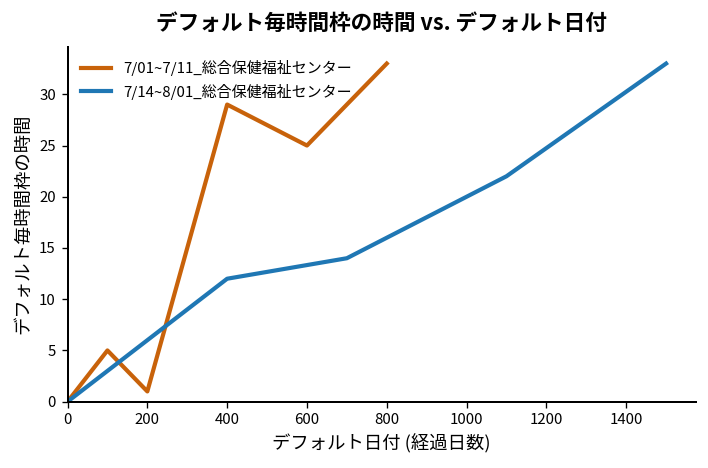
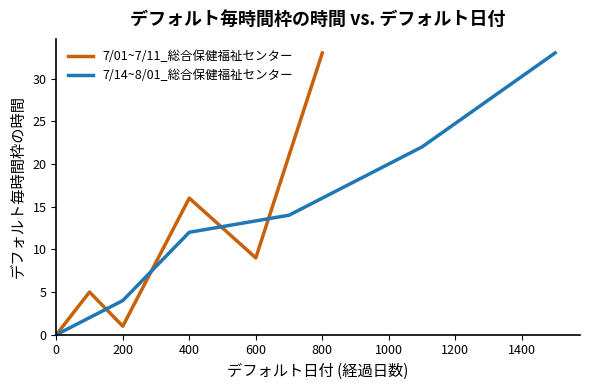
7/14~8/01_総合保健福祉センター, 200: 6 -> 4
7/01~7/11_総合保健福祉センター, 400: 29 -> 16
7/01~7/11_総合保健福祉センター, 600: 25 -> 9
